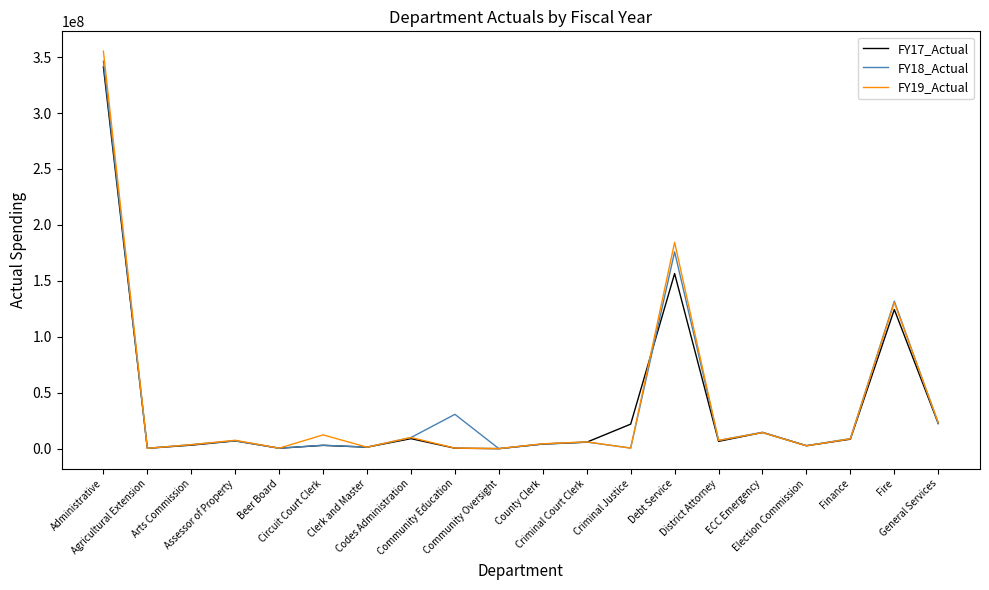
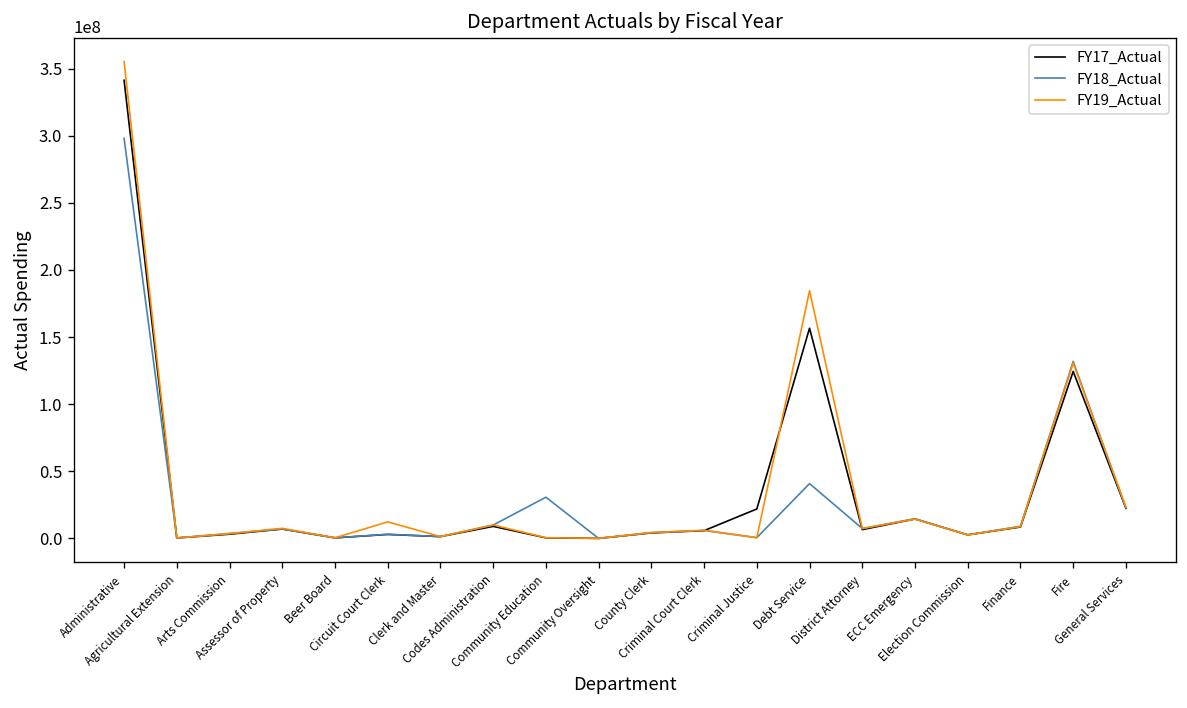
FY18_Actual, Administrative: 346000000 -> 298000000
FY18_Actual, Debt Service: 176000000 -> 41000000
